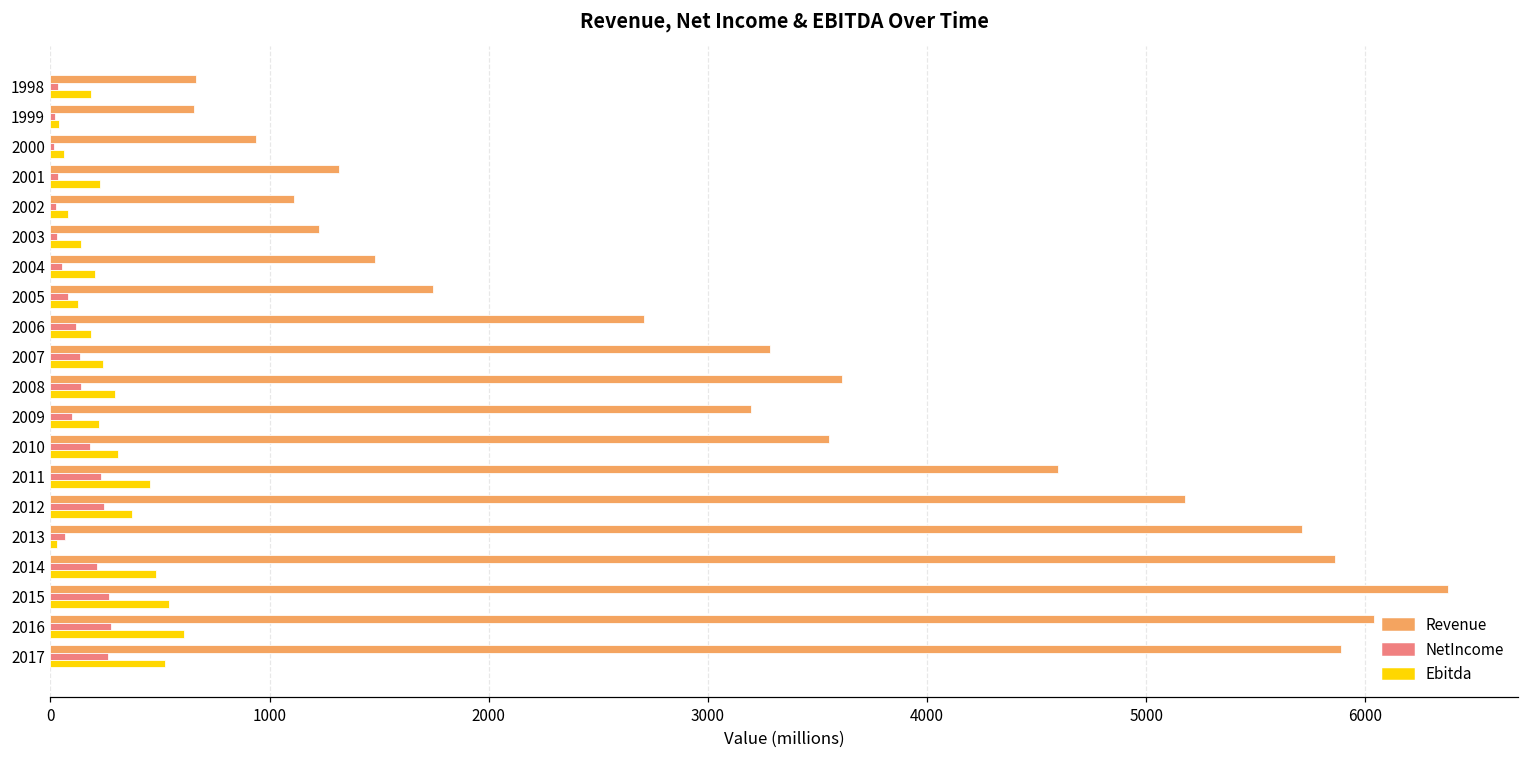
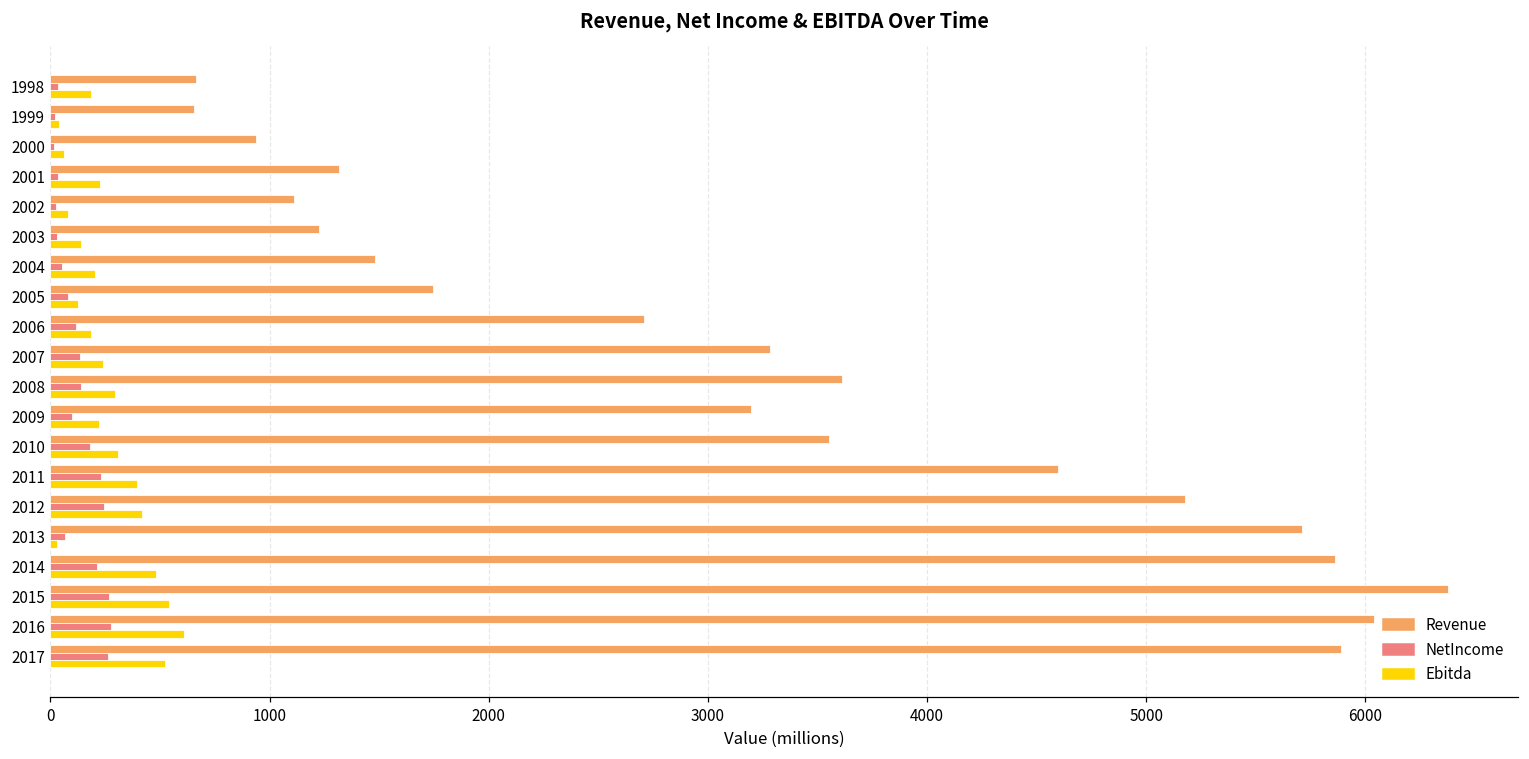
Ebitda, 2011: 460 -> 390
Ebitda, 2012: 370 -> 420
